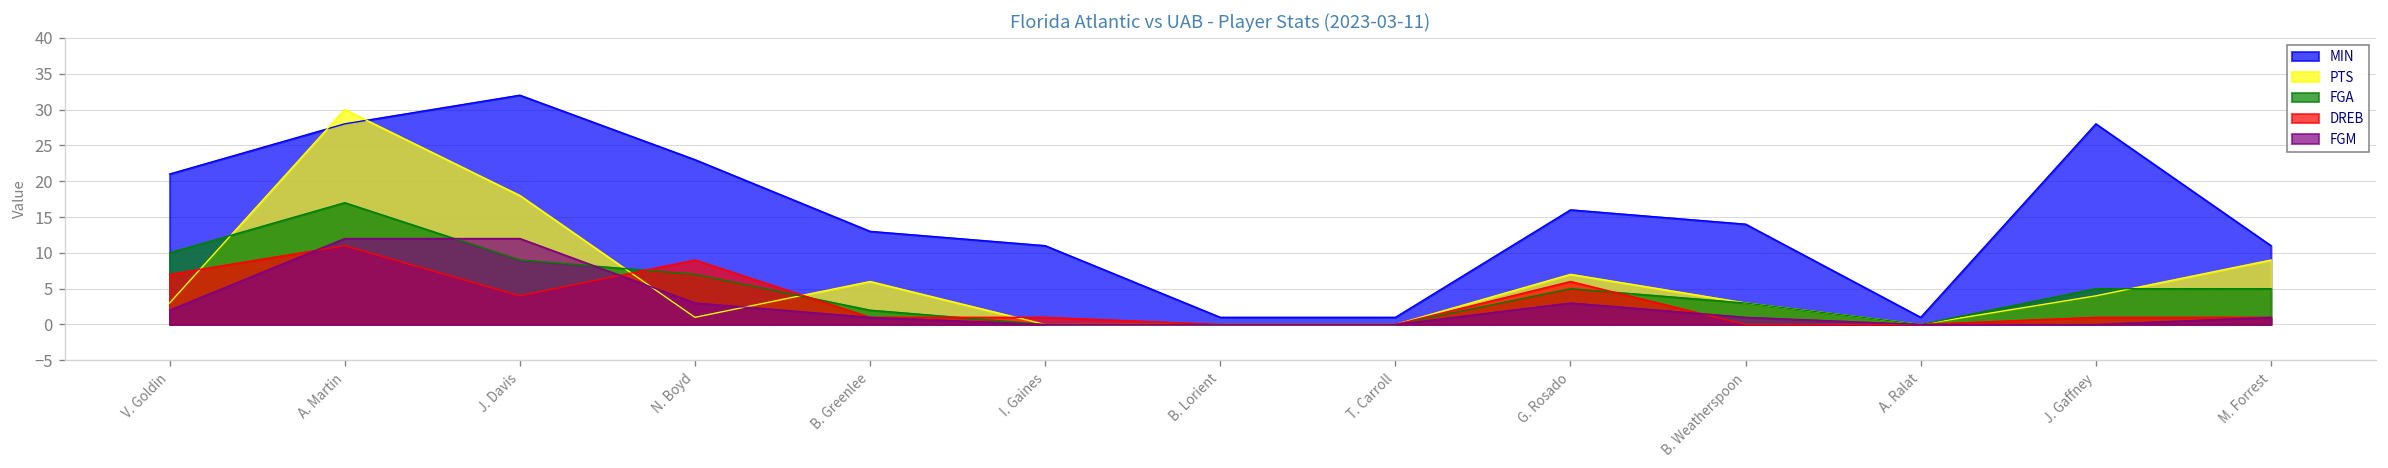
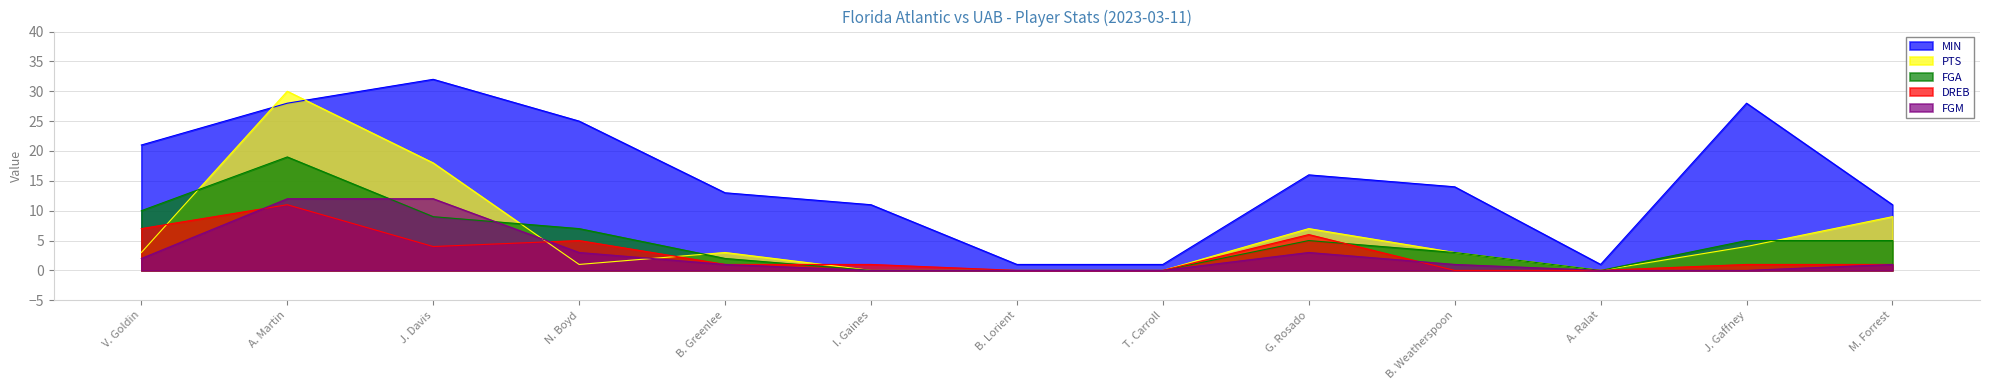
FGA, A. Martin: 17 -> 19
MIN, N. Boyd: 23 -> 25
DREB, N. Boyd: 9 -> 5
PTS, B. Greenlee: 6 -> 3
